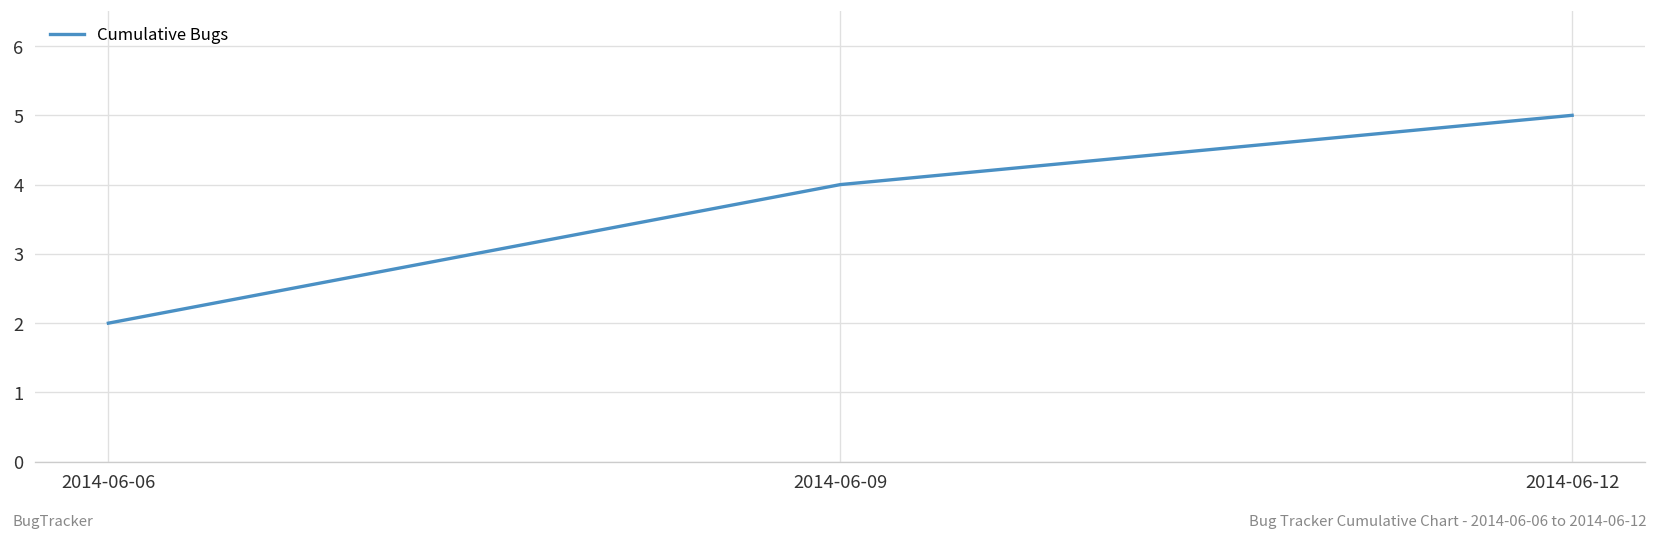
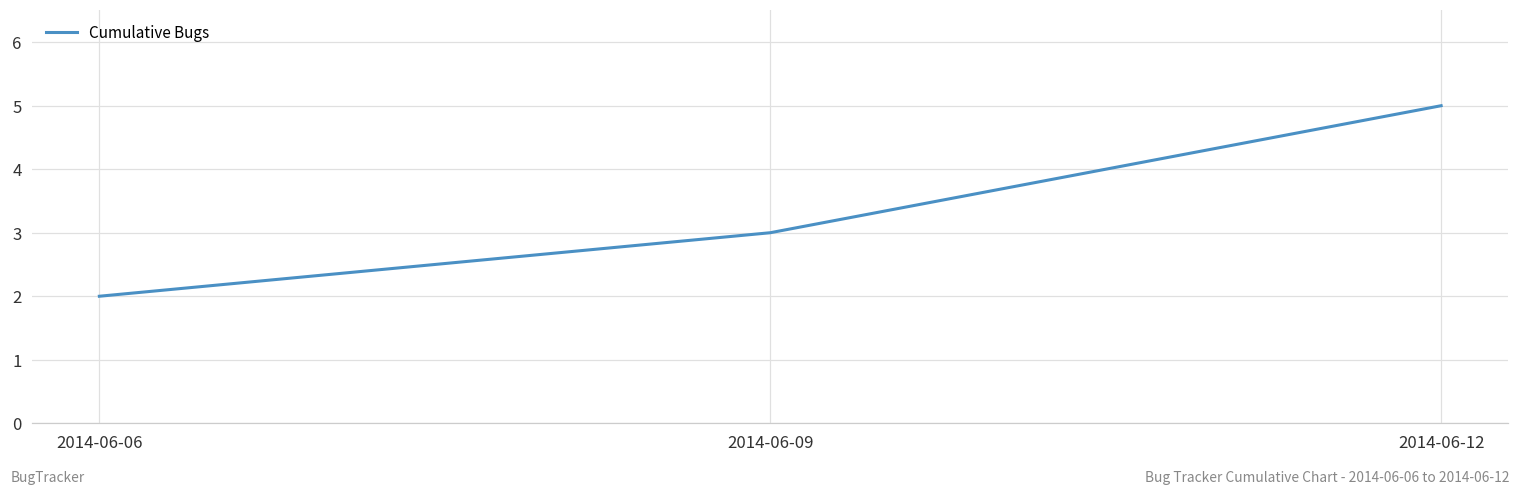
2014-06-09: 4 -> 3
